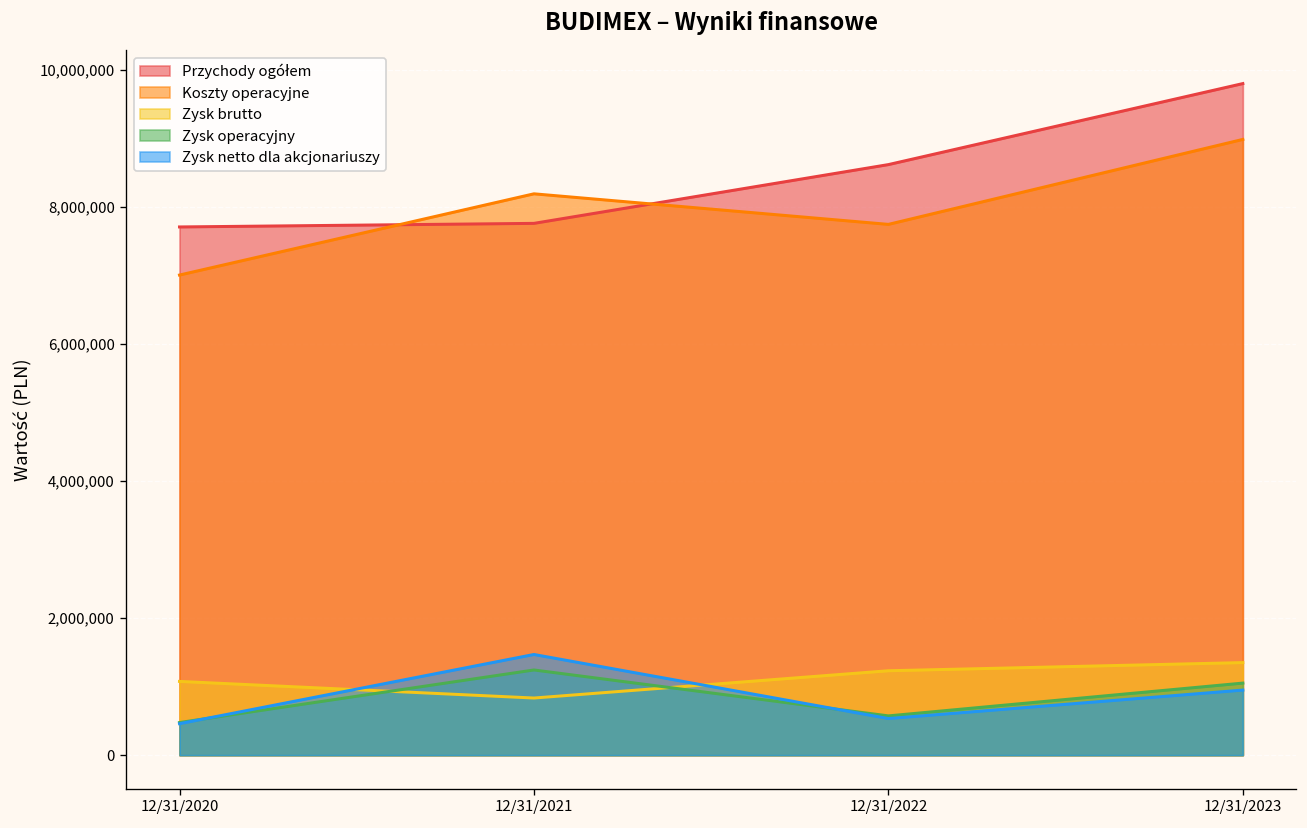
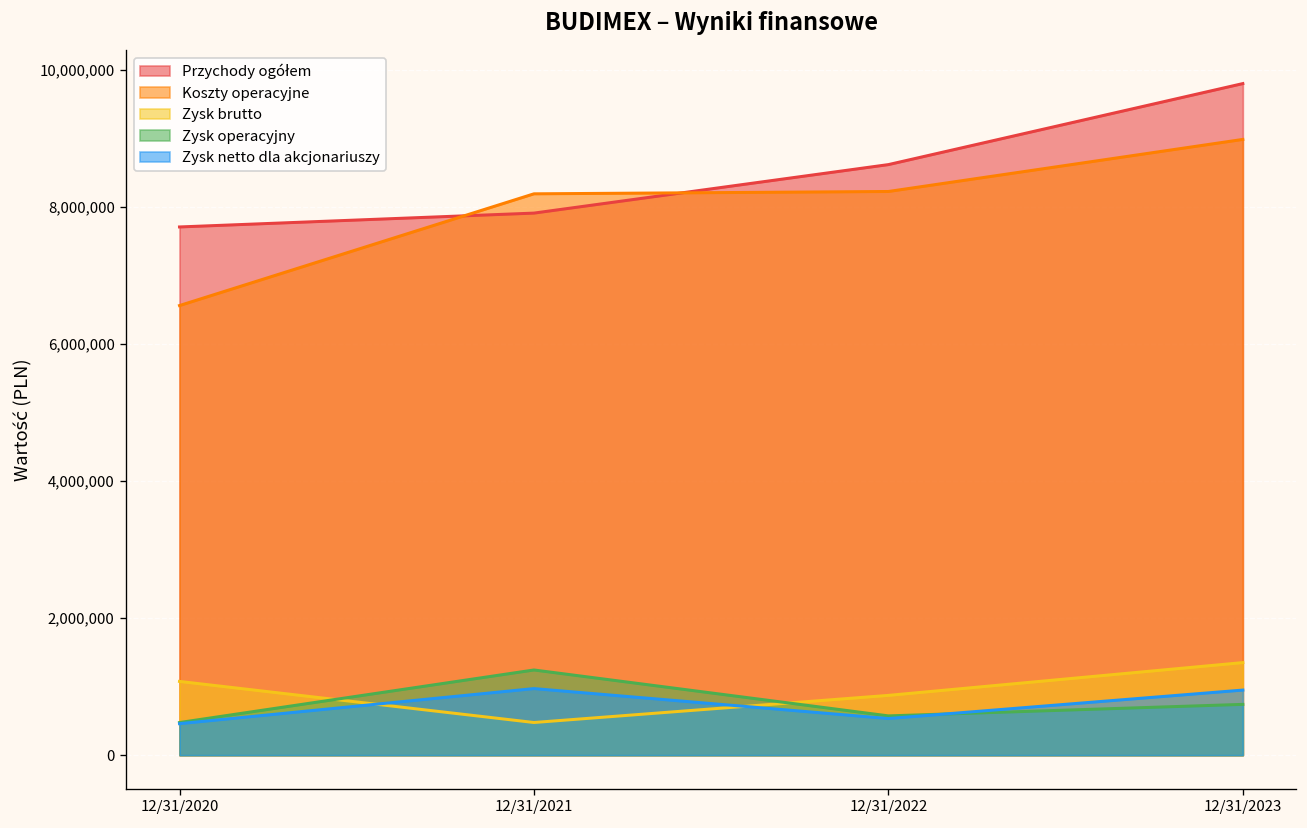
Koszty operacyjne, 12/31/2020: 7,000,000 -> 6,600,000
Przychody ogółem, 12/31/2021: 7,800,000 -> 7,900,000
Zysk brutto, 12/31/2021: 800,000 -> 500,000
Zysk netto dla akcjonariuszy, 12/31/2021: 1,500,000 -> 1,000,000
Koszty operacyjne, 12/31/2022: 7,700,000 -> 8,200,000
Zysk brutto, 12/31/2022: 1,200,000 -> 900,000
Zysk operacyjny, 12/31/2023: 1,100,000 -> 700,000
